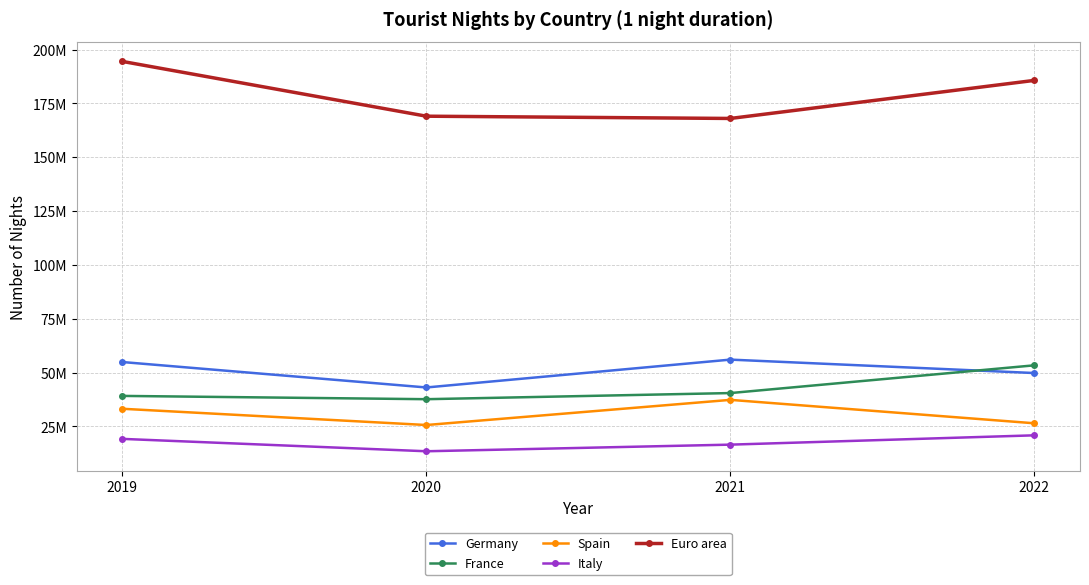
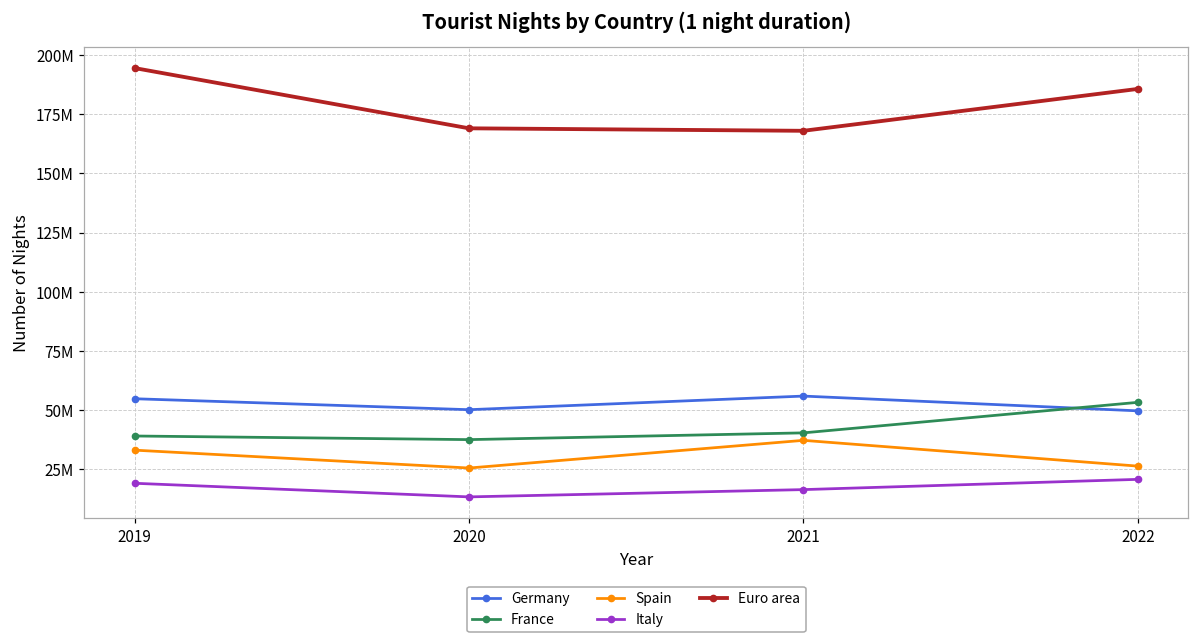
Germany, 2020: 43000000 -> 50000000
